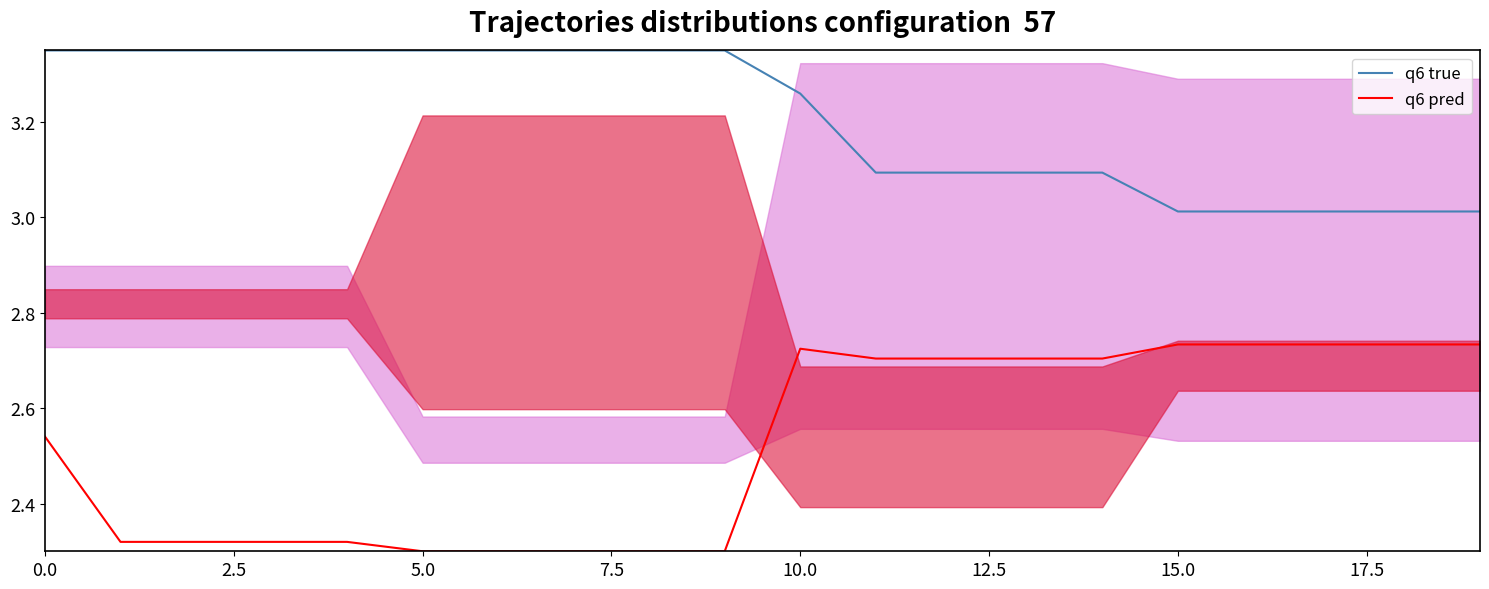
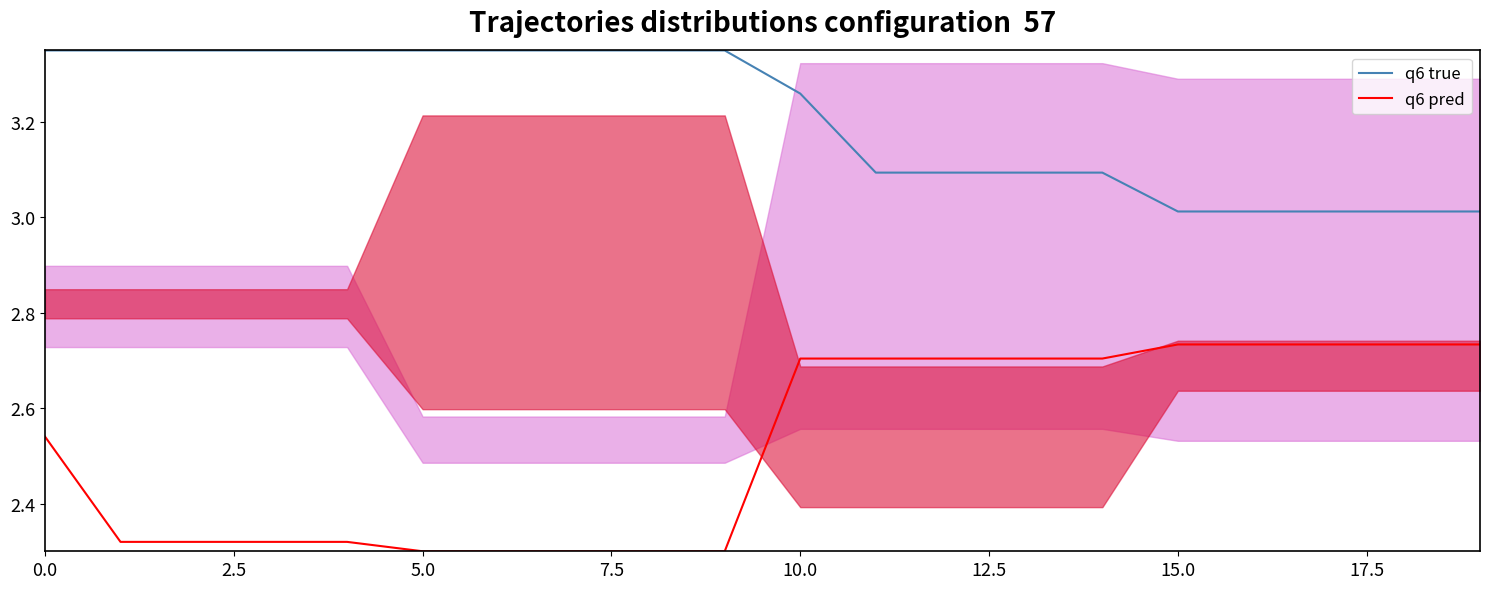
q6 pred, 10.0: 2.72 -> 2.70
